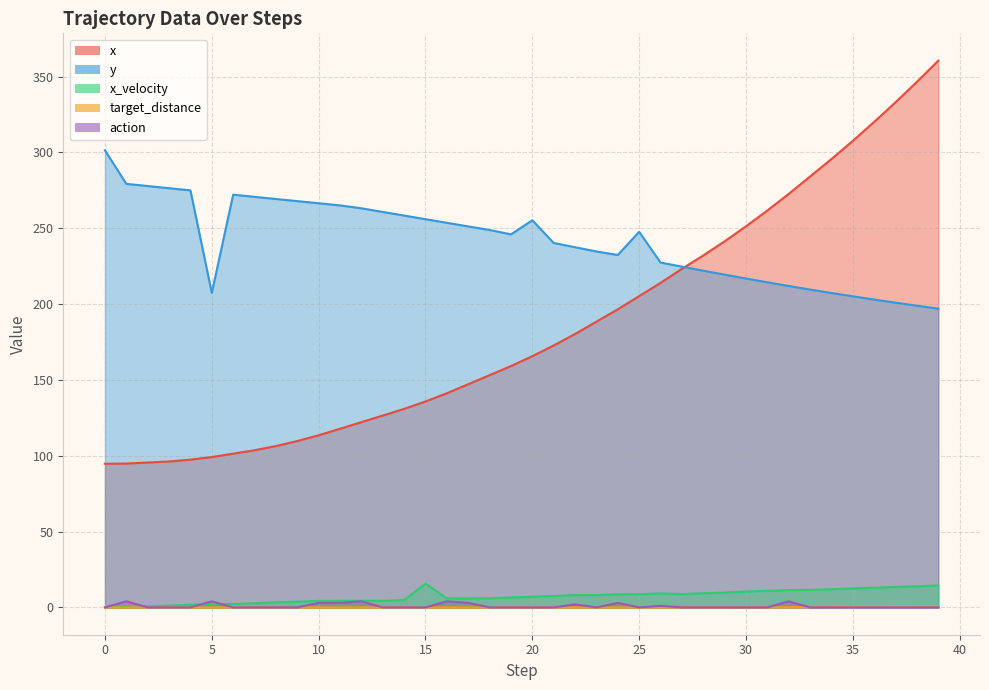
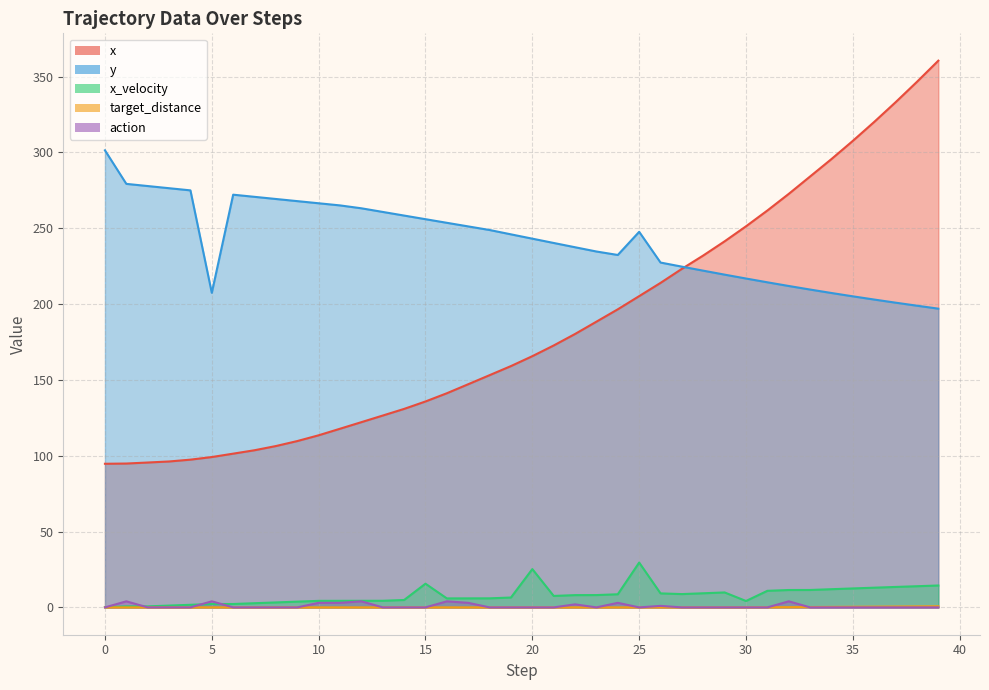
y, 20: 255 -> 243
x_velocity, 20: 7 -> 25
x_velocity, 25: 9 -> 30
x_velocity, 30: 10 -> 4
